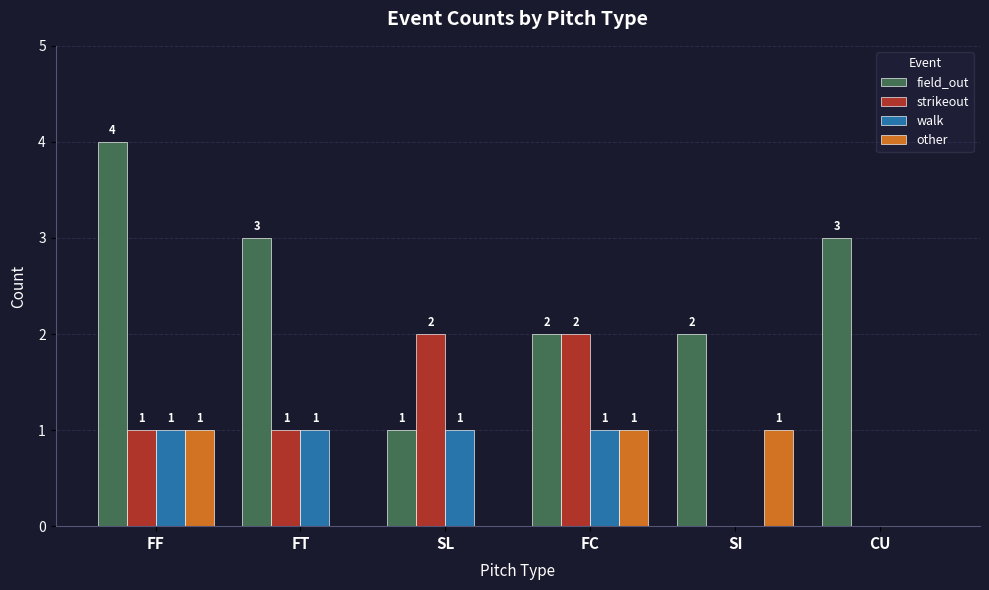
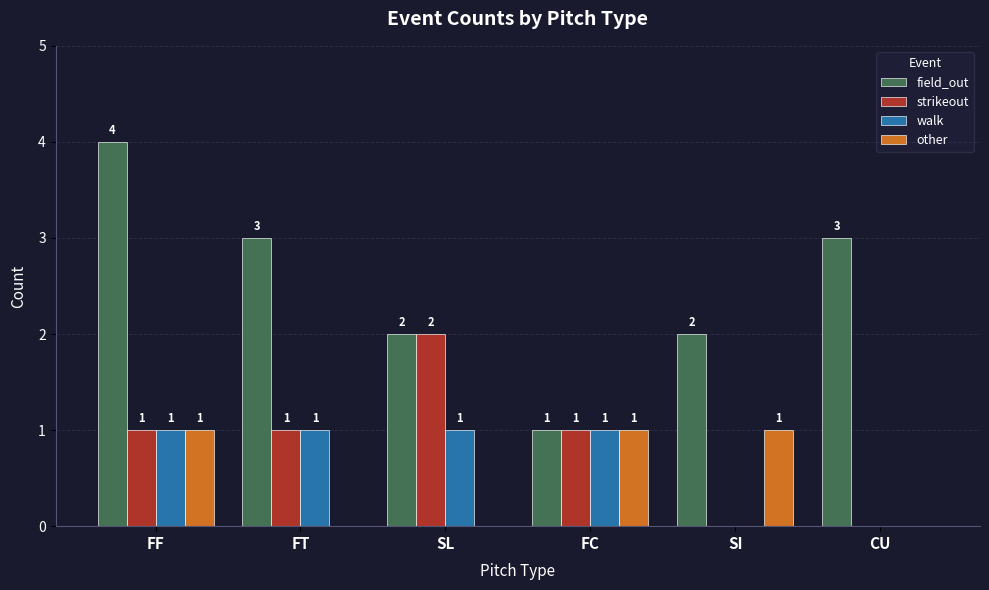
field_out, SL: 1 -> 2
field_out, FC: 2 -> 1
strikeout, FC: 2 -> 1
